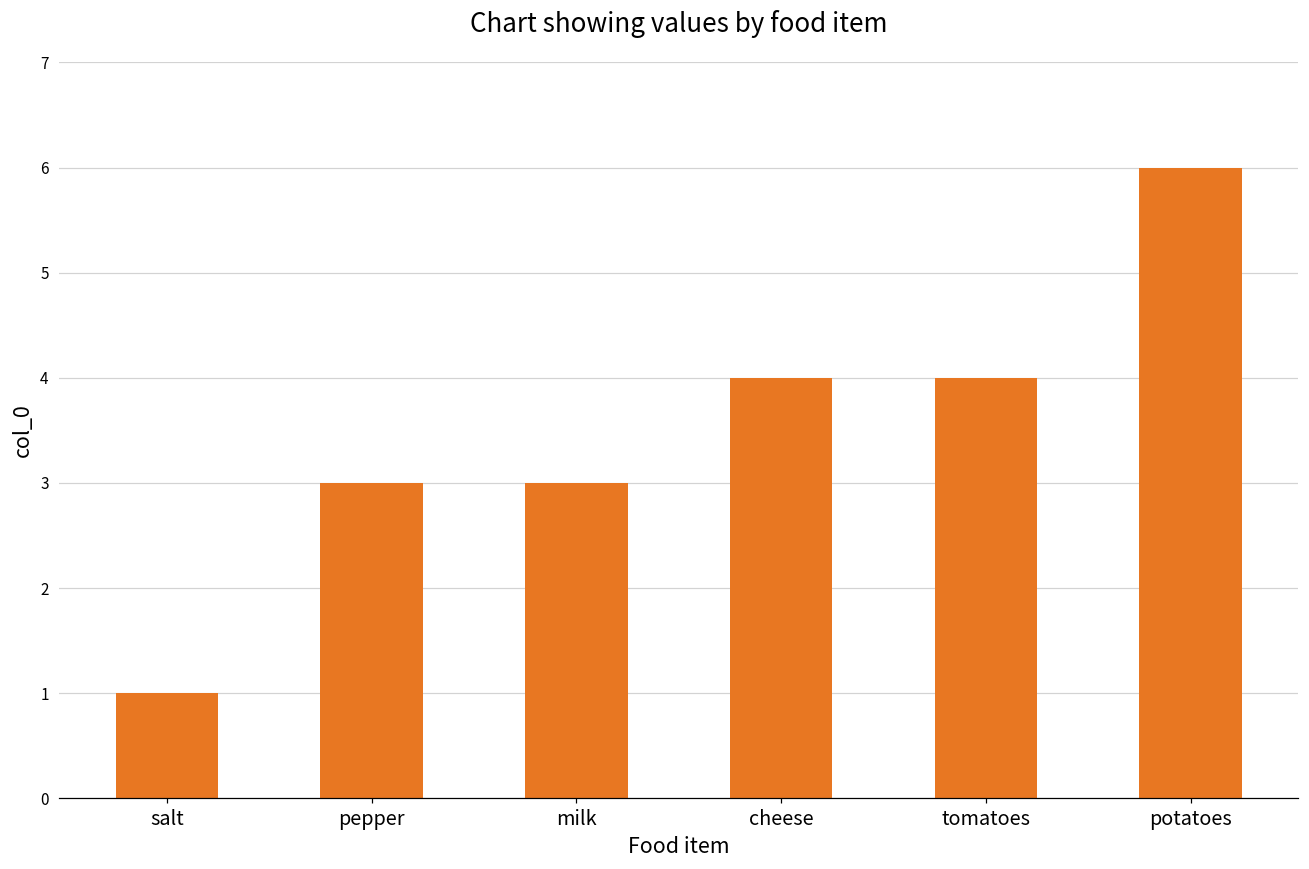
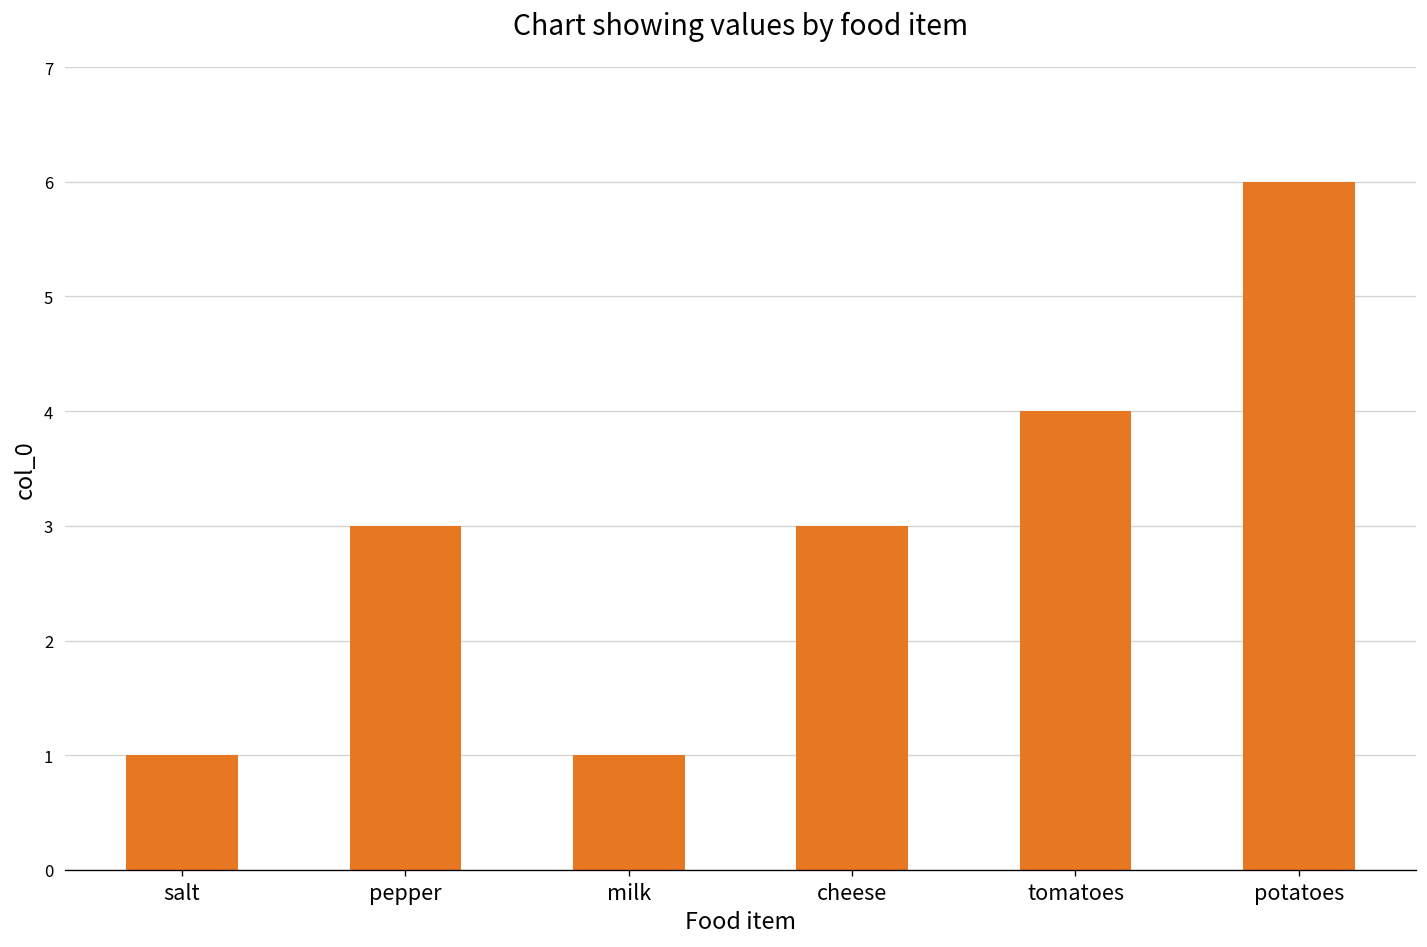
milk: 3 -> 1
cheese: 4 -> 3
